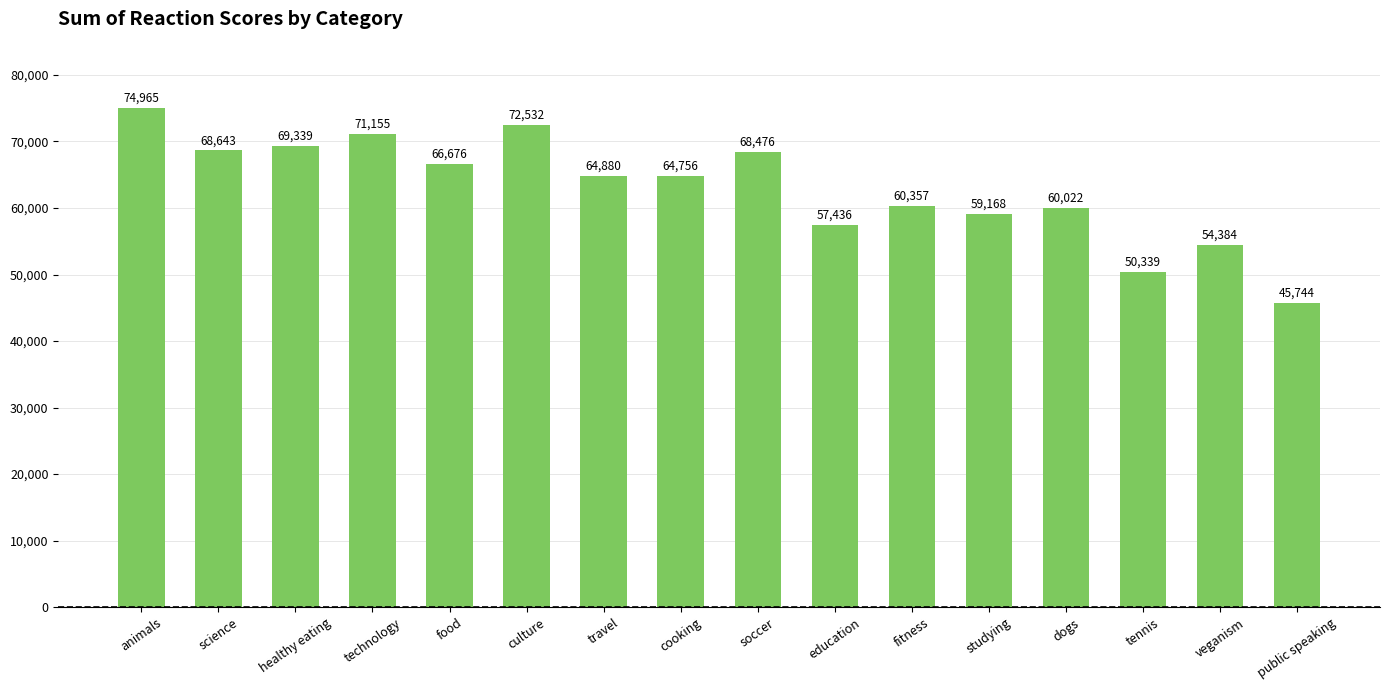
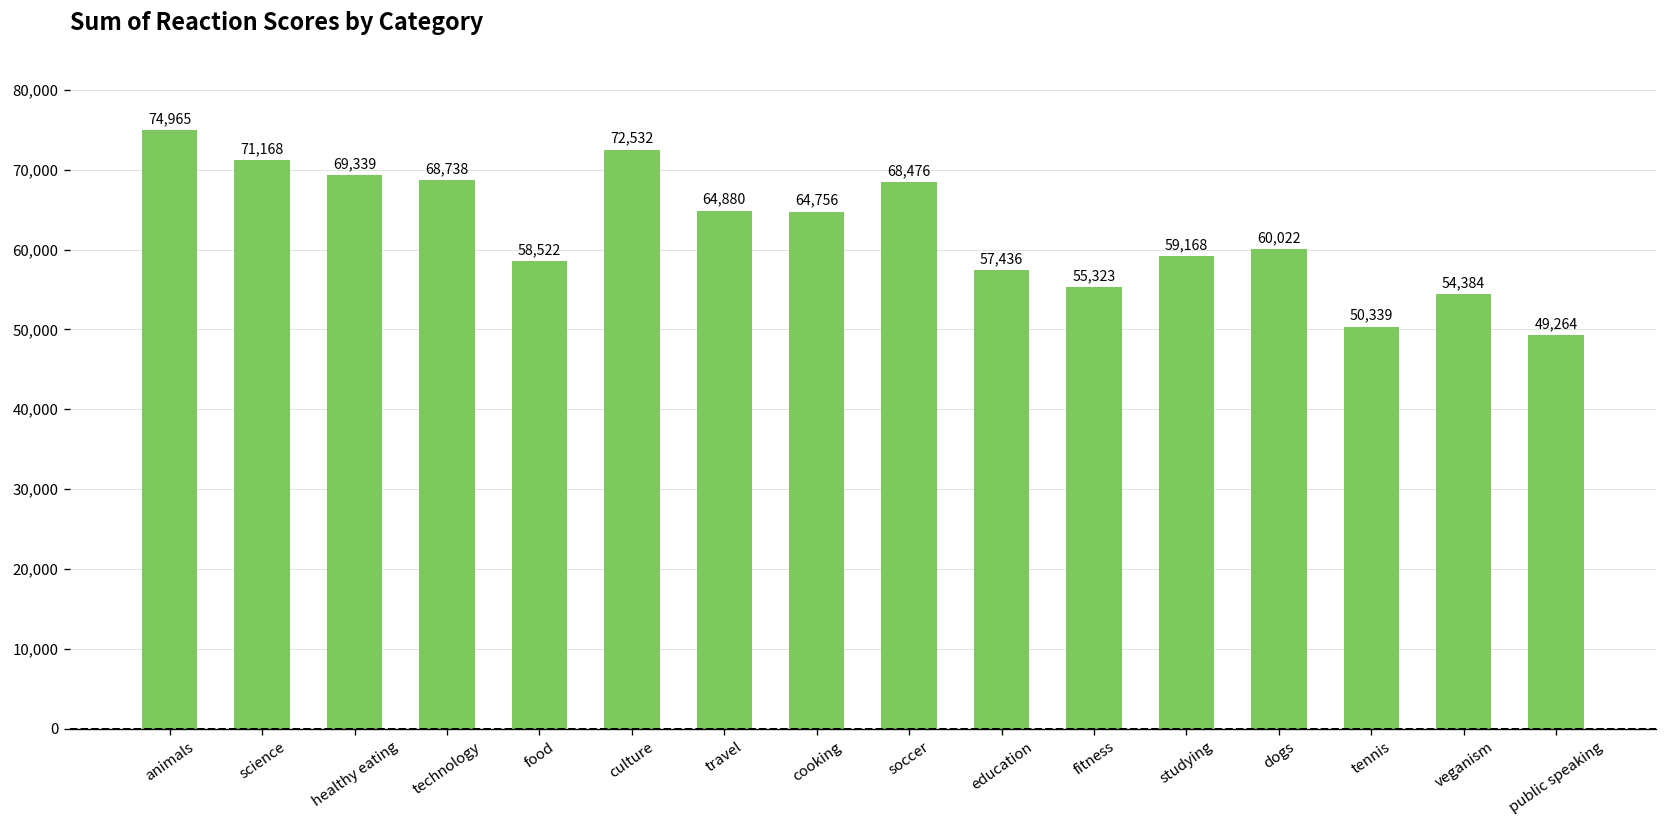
science: 68,643 -> 71,168
technology: 71,155 -> 68,738
food: 66,676 -> 58,522
fitness: 60,357 -> 55,323
public speaking: 45,744 -> 49,264
